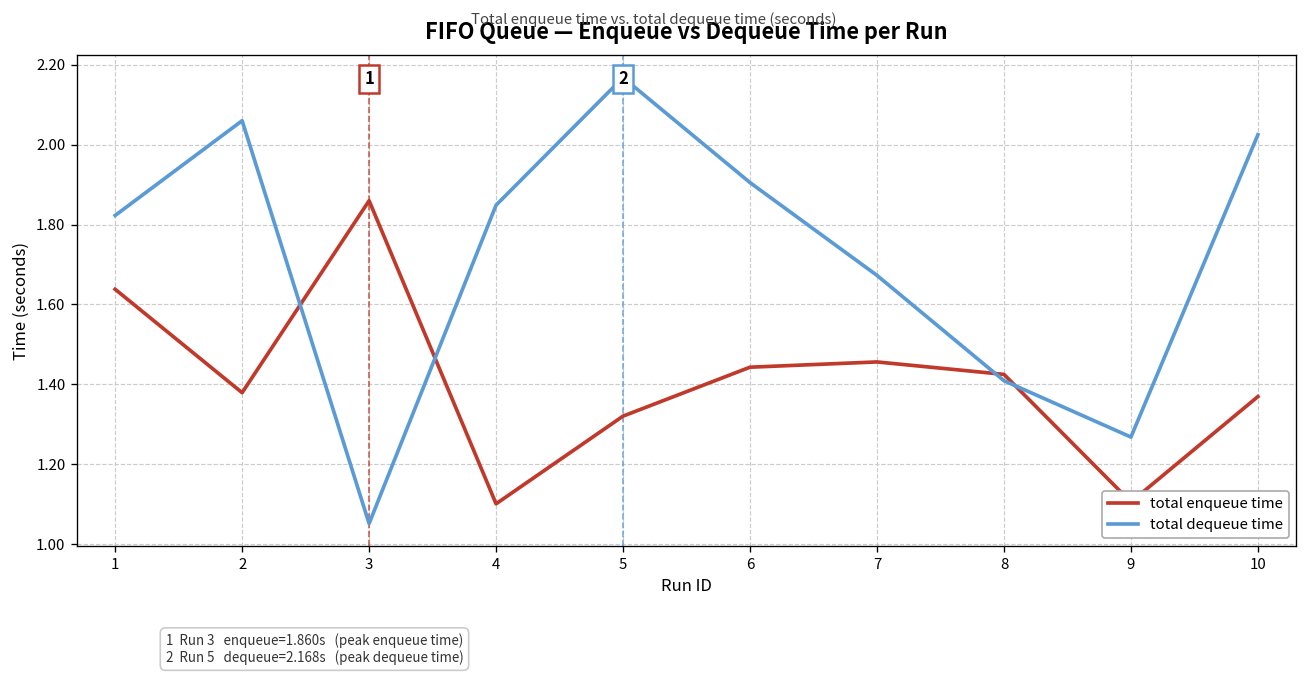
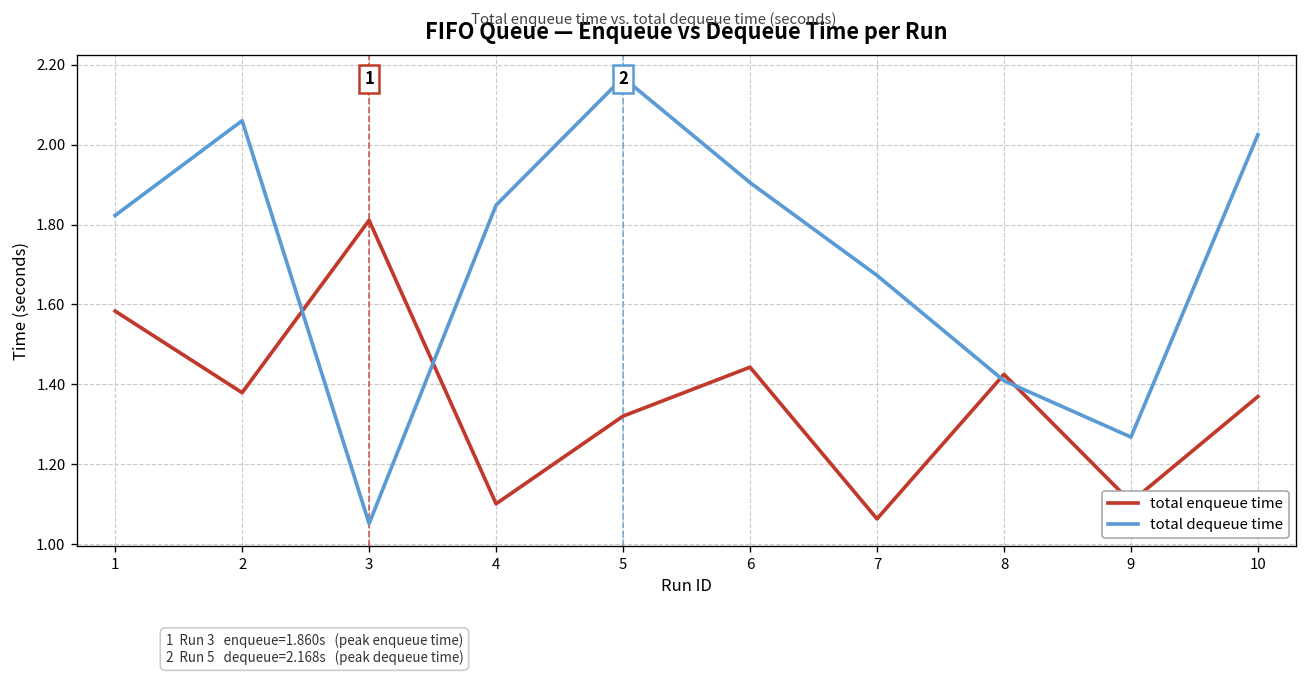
total enqueue time, 1: 1.64 -> 1.58
total enqueue time, 3: 1.86 -> 1.81
total enqueue time, 7: 1.46 -> 1.06
